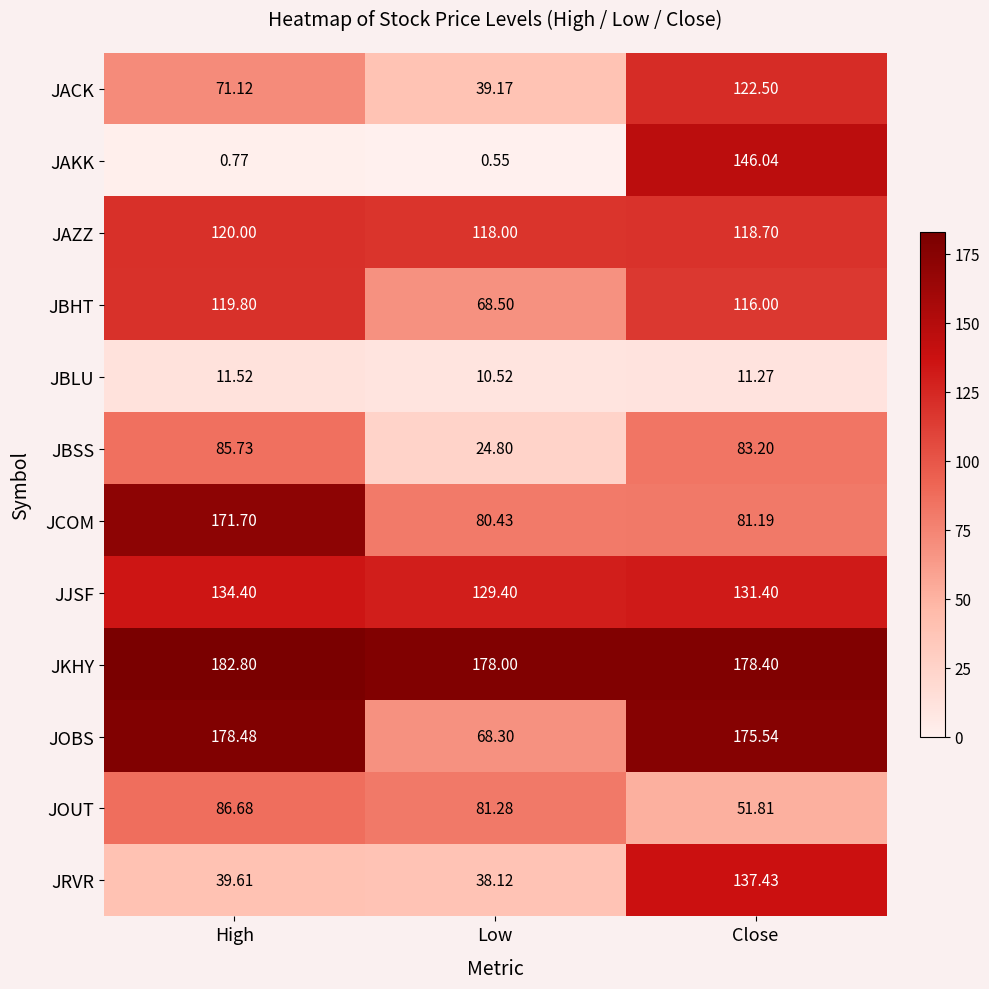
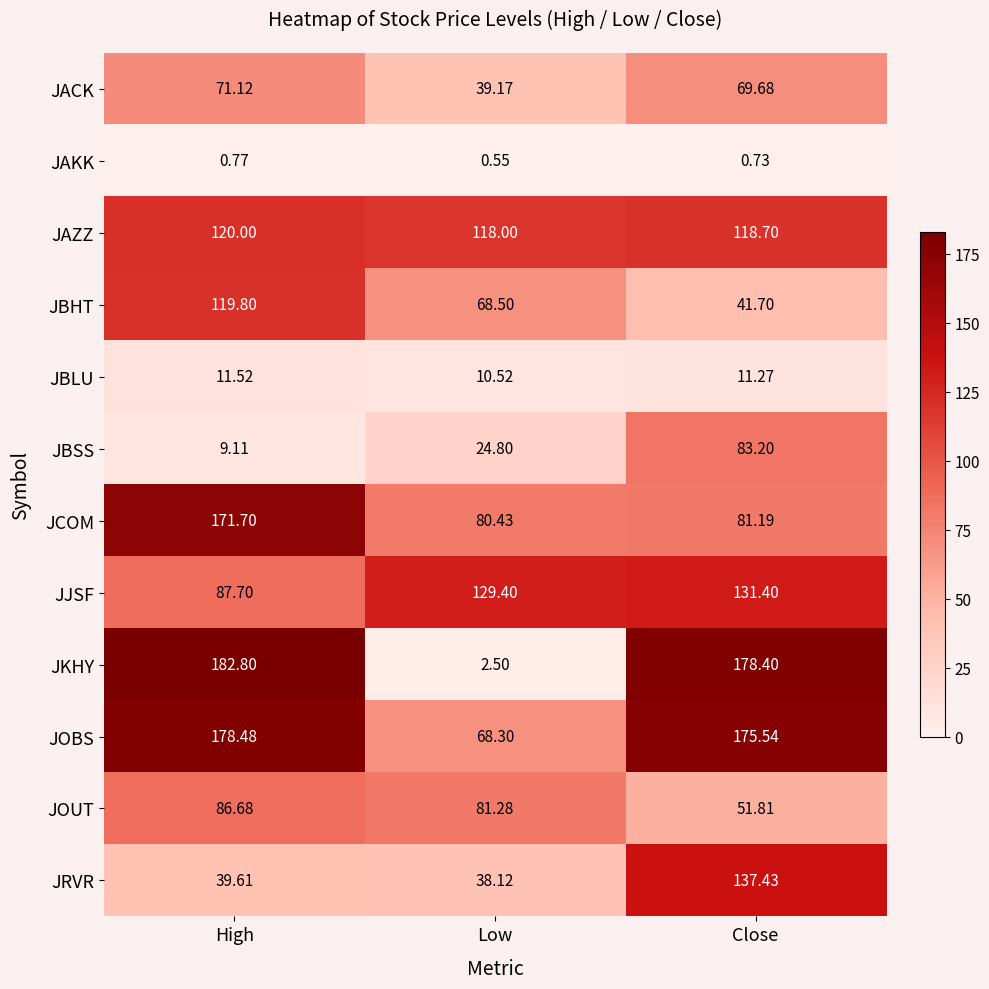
JACK, Close: 122.50 -> 69.68
JAKK, Close: 146.04 -> 0.73
JBHT, Close: 116.00 -> 41.70
JBSS, High: 85.73 -> 9.11
JJSF, High: 134.40 -> 87.70
JKHY, Low: 178.00 -> 2.50
